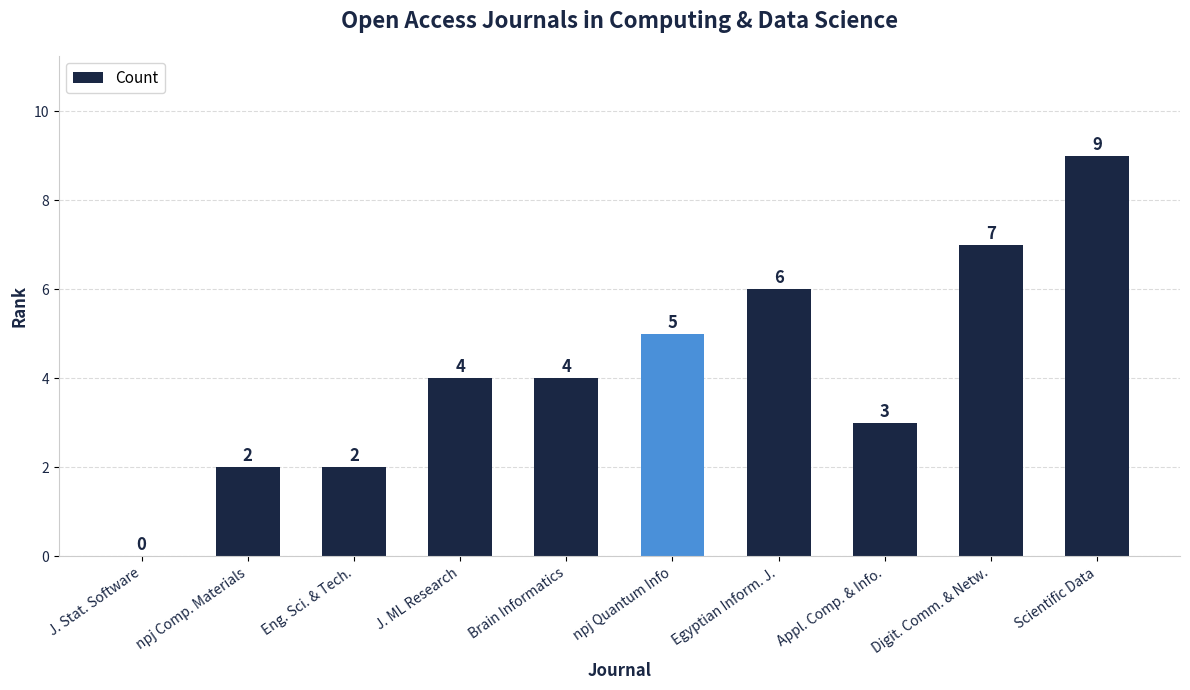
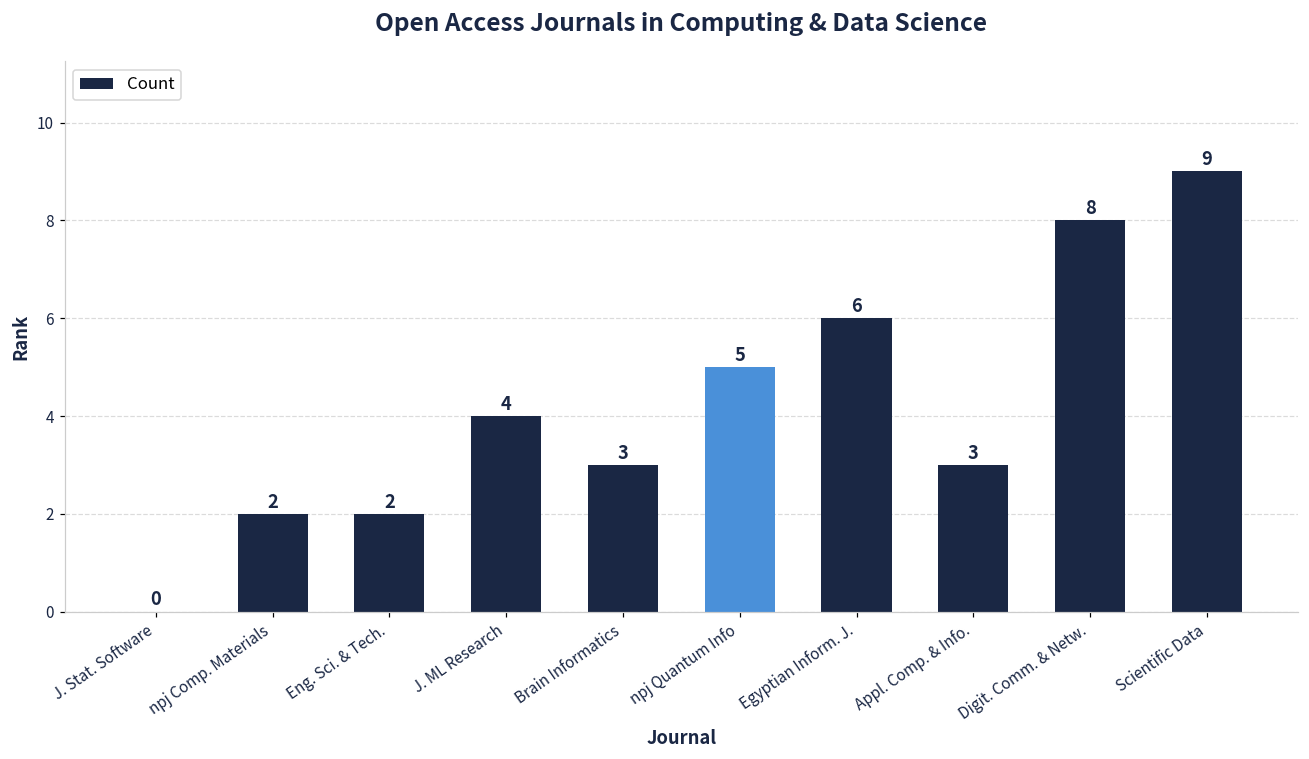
Brain Informatics: 4 -> 3
Digit. Comm. & Netw.: 7 -> 8
